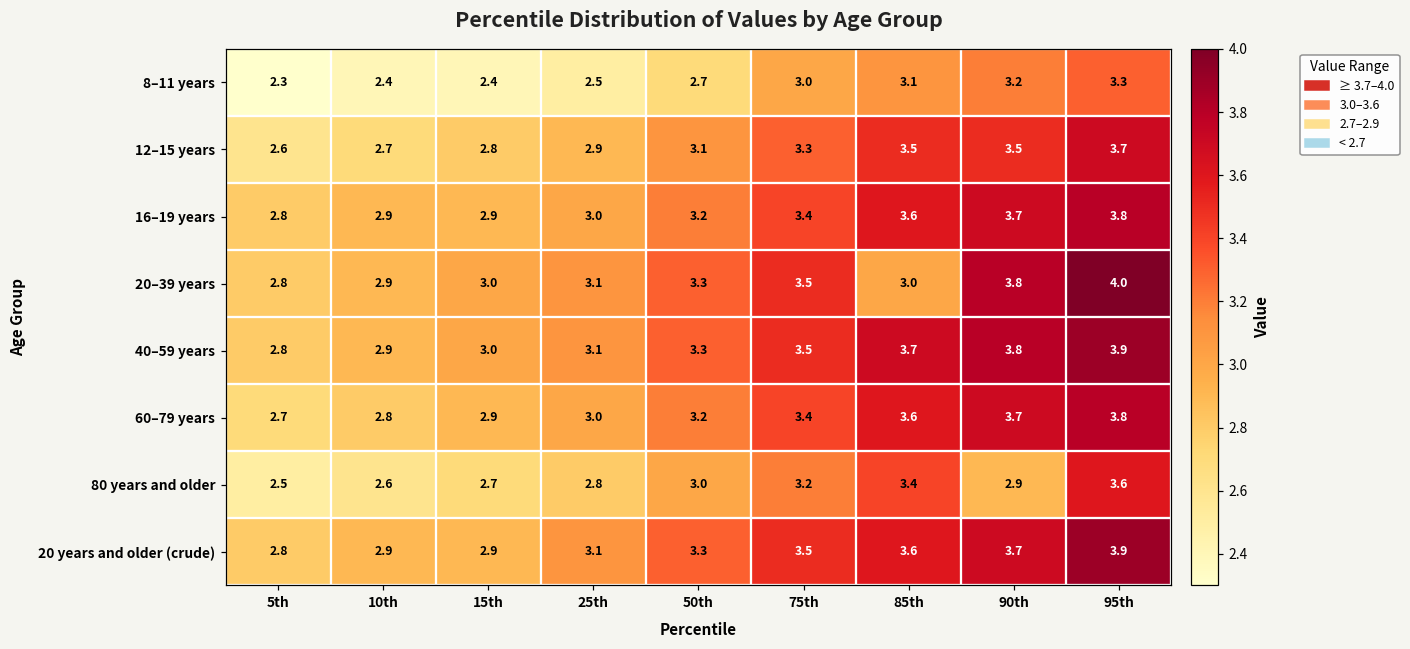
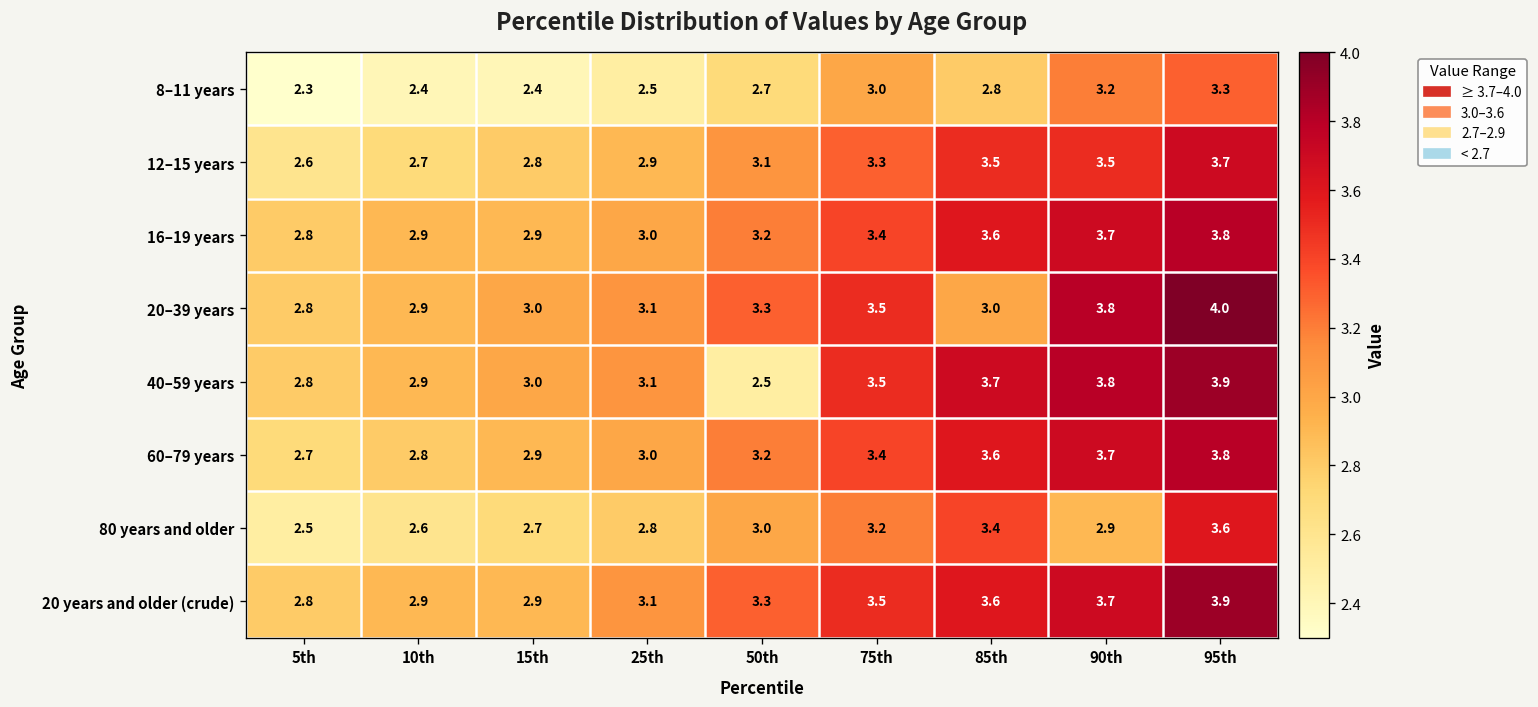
8–11 years, 85th: 3.1 -> 2.8
40–59 years, 50th: 3.3 -> 2.5
